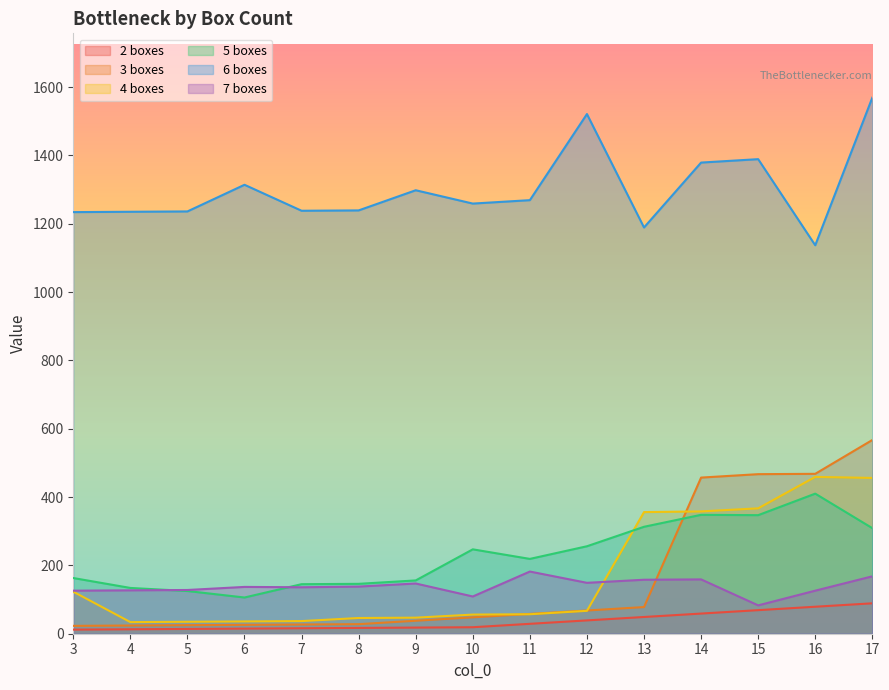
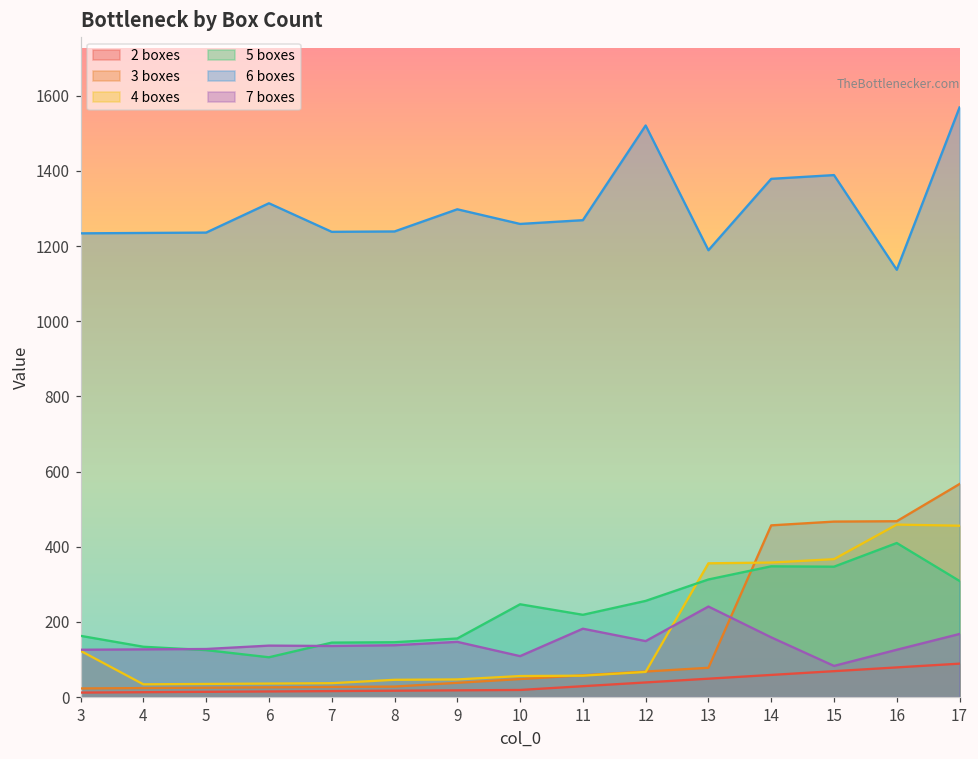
7 boxes, 13: 160 -> 240
